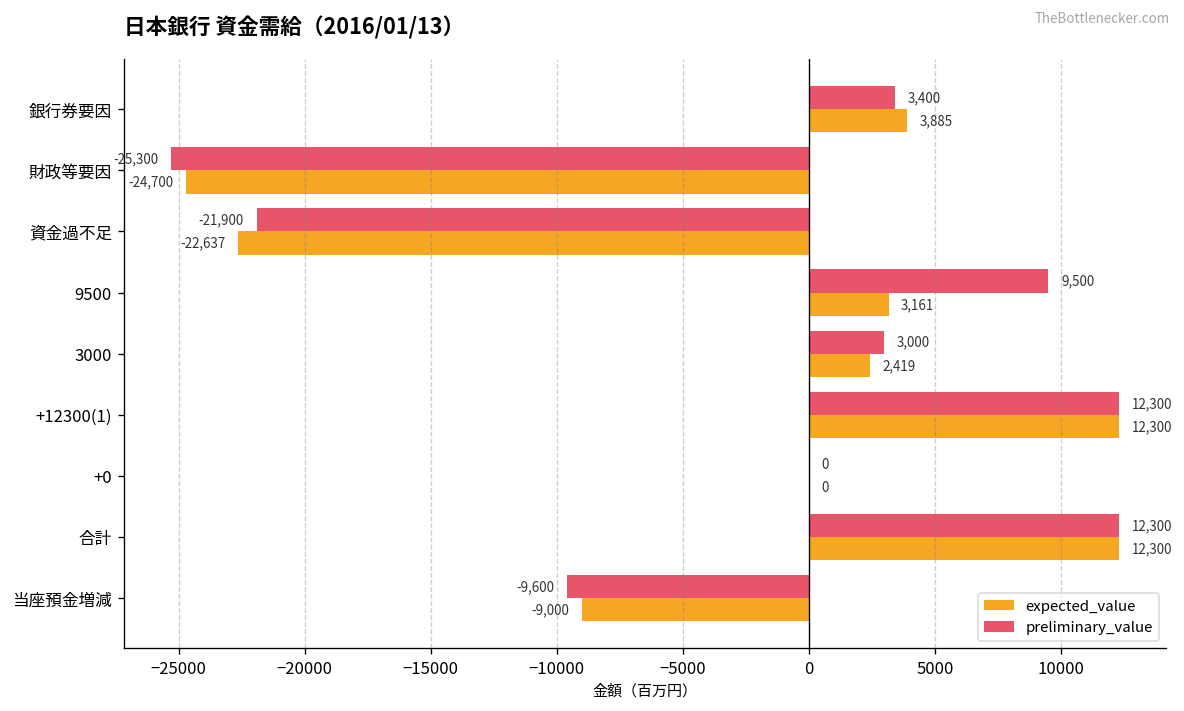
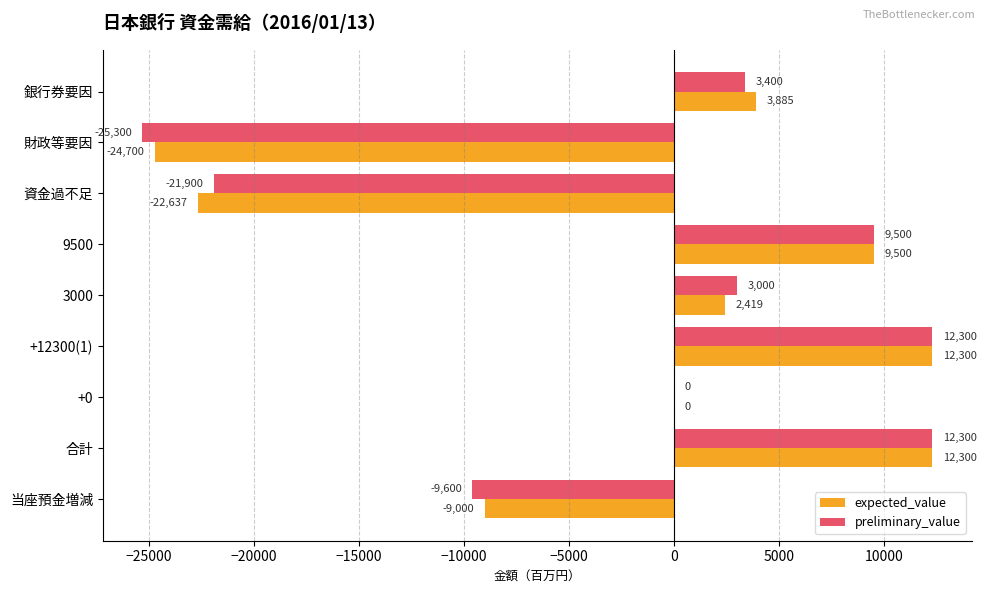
expected_value, 9500: 3,161 -> 9,500
